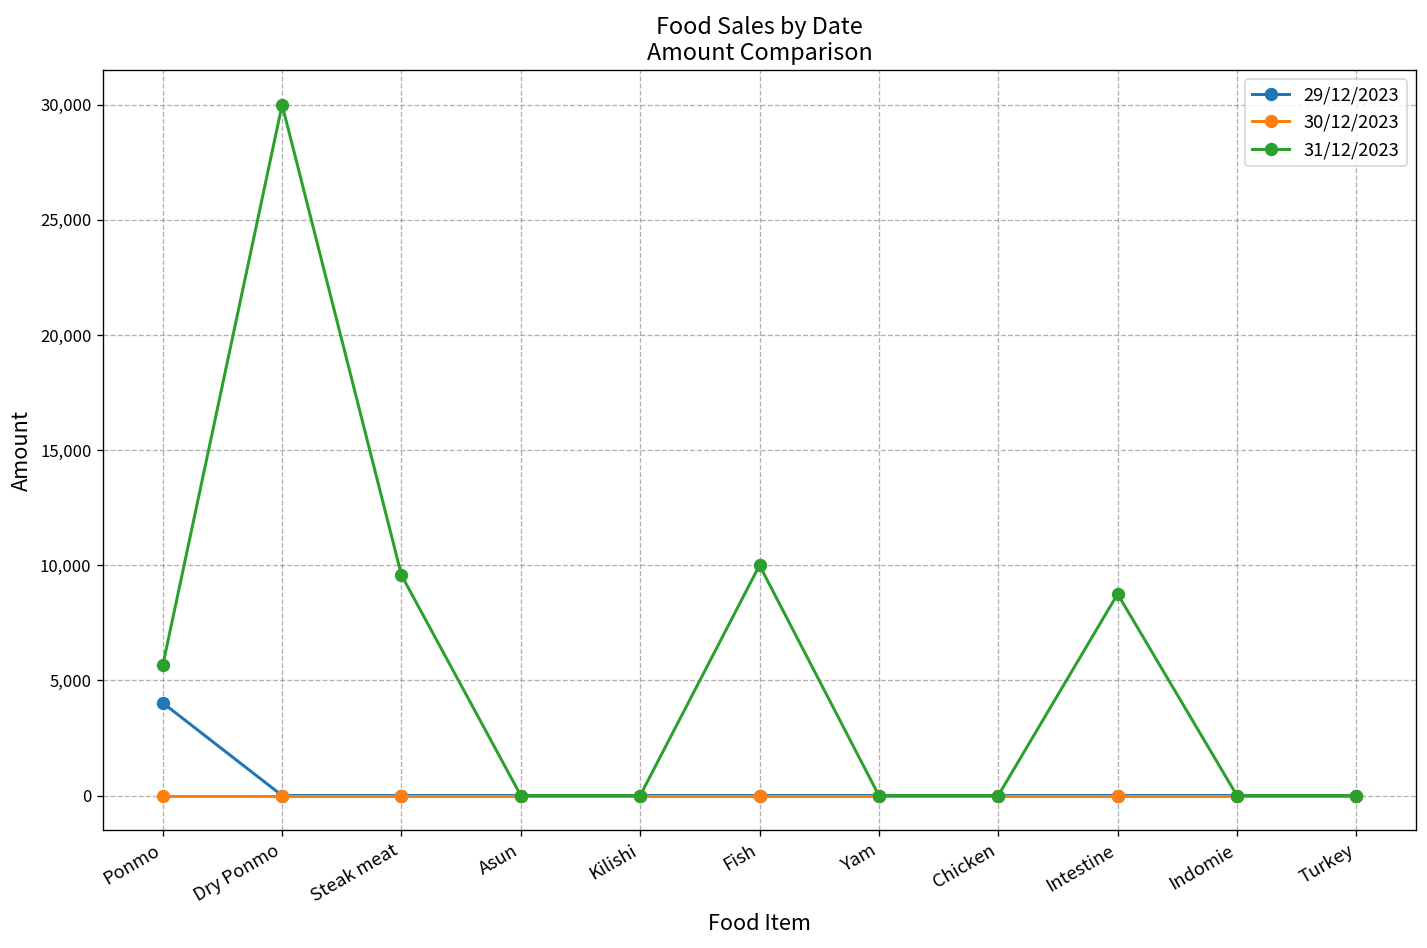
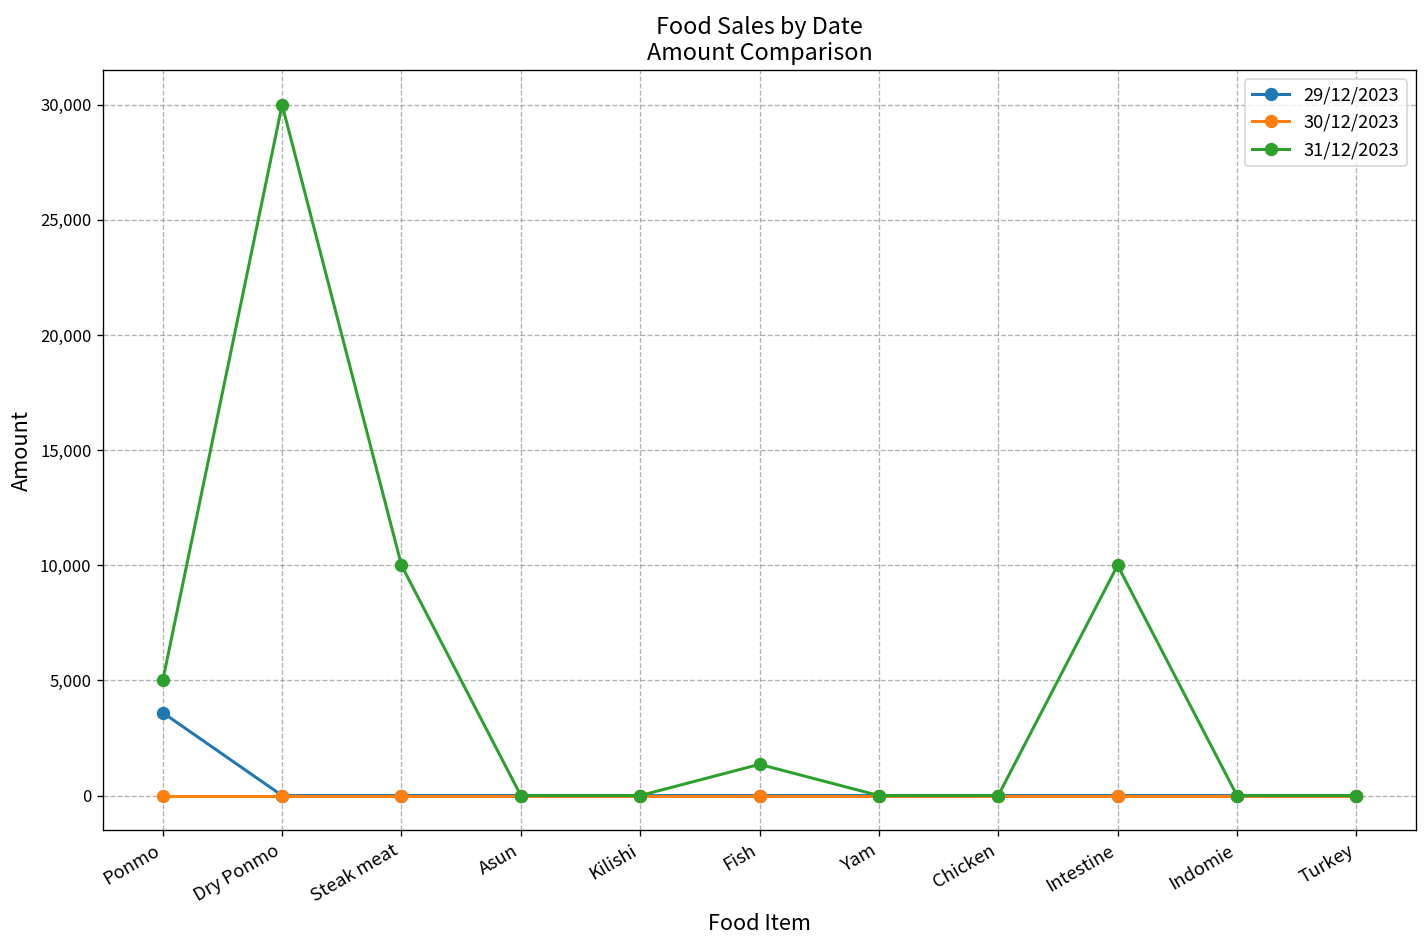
29/12/2023, Ponmo: 4,000 -> 3,600
31/12/2023, Ponmo: 5,700 -> 5,000
31/12/2023, Steak meat: 9,600 -> 10,000
31/12/2023, Fish: 10,000 -> 1,400
31/12/2023, Intestine: 8,800 -> 10,000
